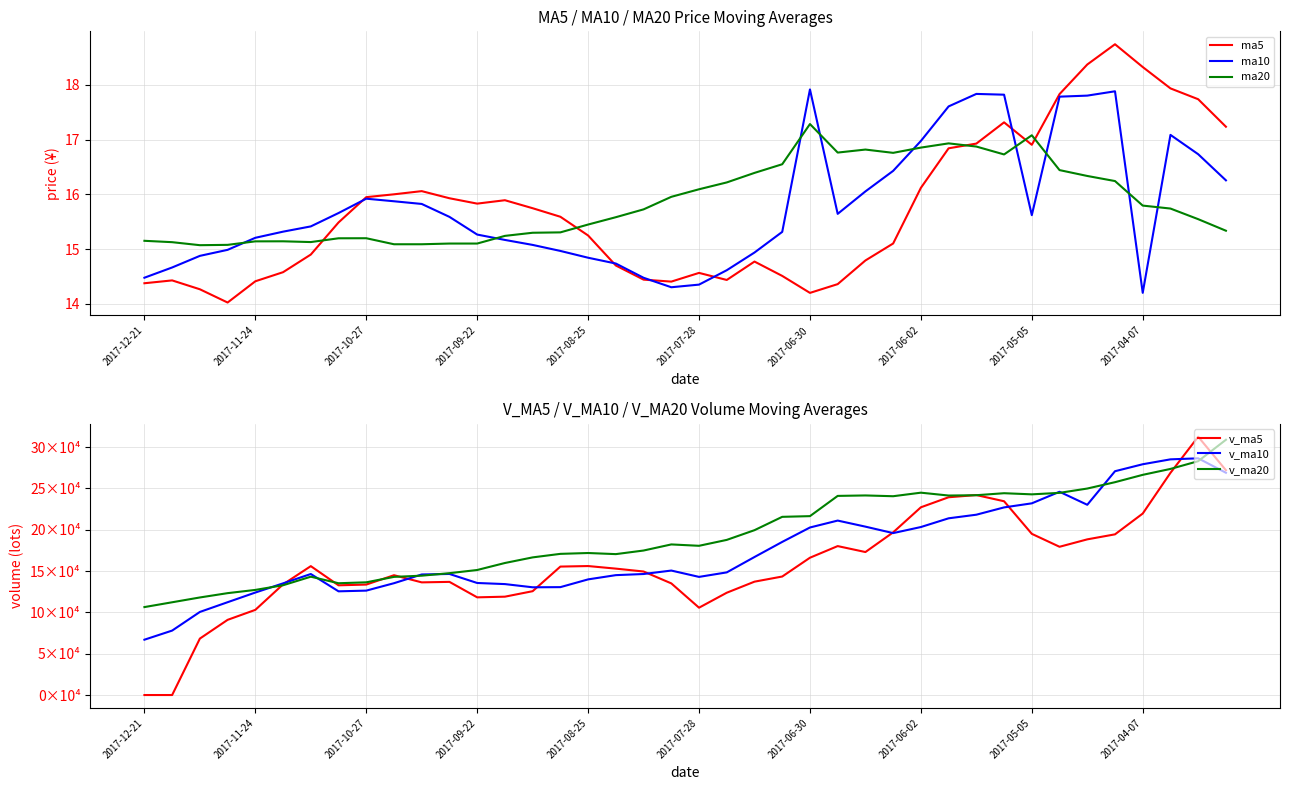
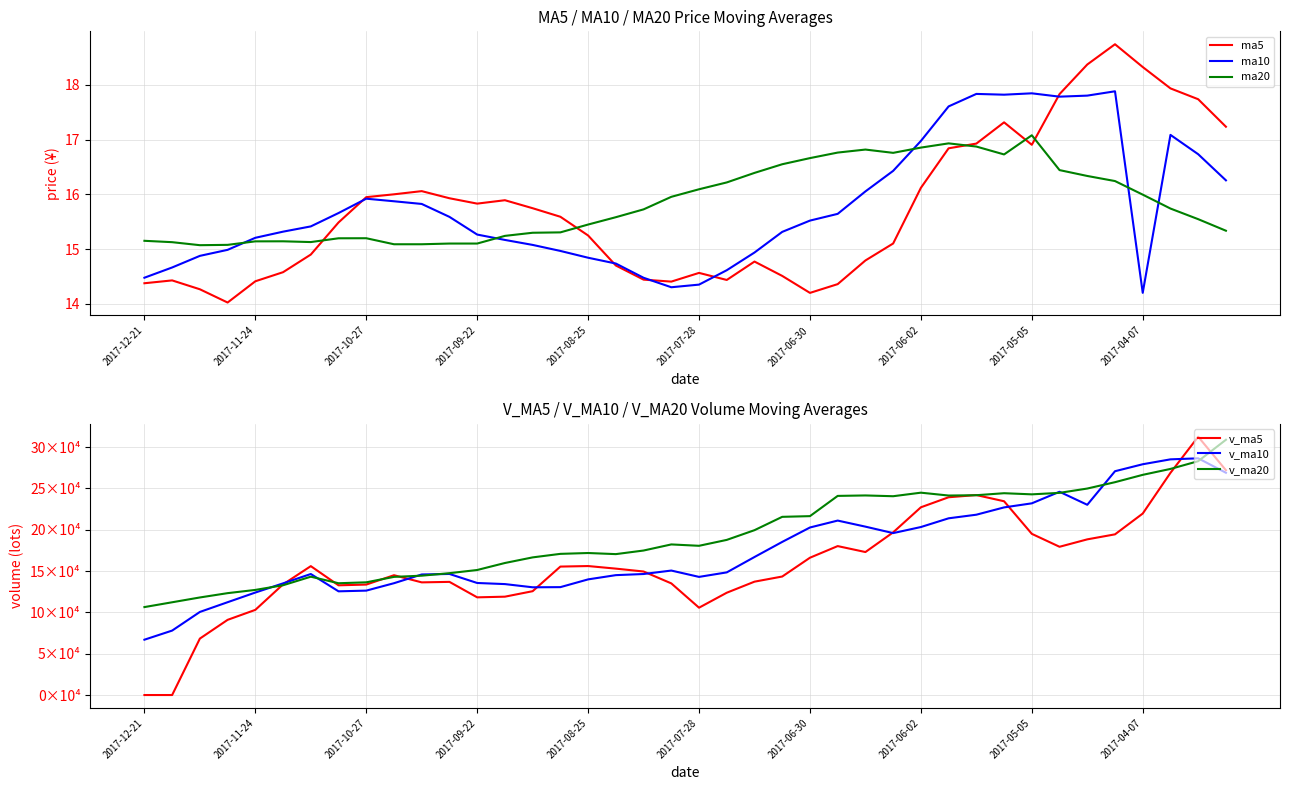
MA5 / MA10 / MA20 Price Moving Averages, ma10, 2017-06-30: 17.9 -> 15.5
MA5 / MA10 / MA20 Price Moving Averages, ma20, 2017-06-30: 17.3 -> 16.7
MA5 / MA10 / MA20 Price Moving Averages, ma10, 2017-05-05: 15.6 -> 17.8
MA5 / MA10 / MA20 Price Moving Averages, ma20, 2017-04-07: 15.8 -> 16.0
